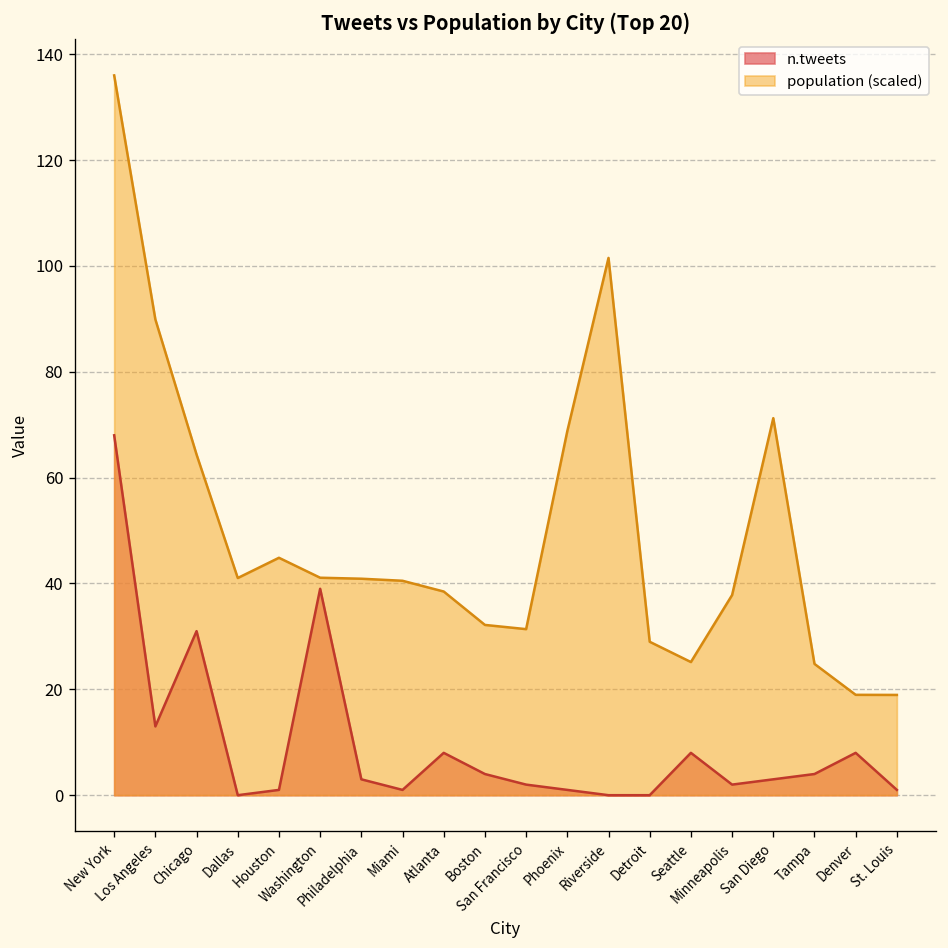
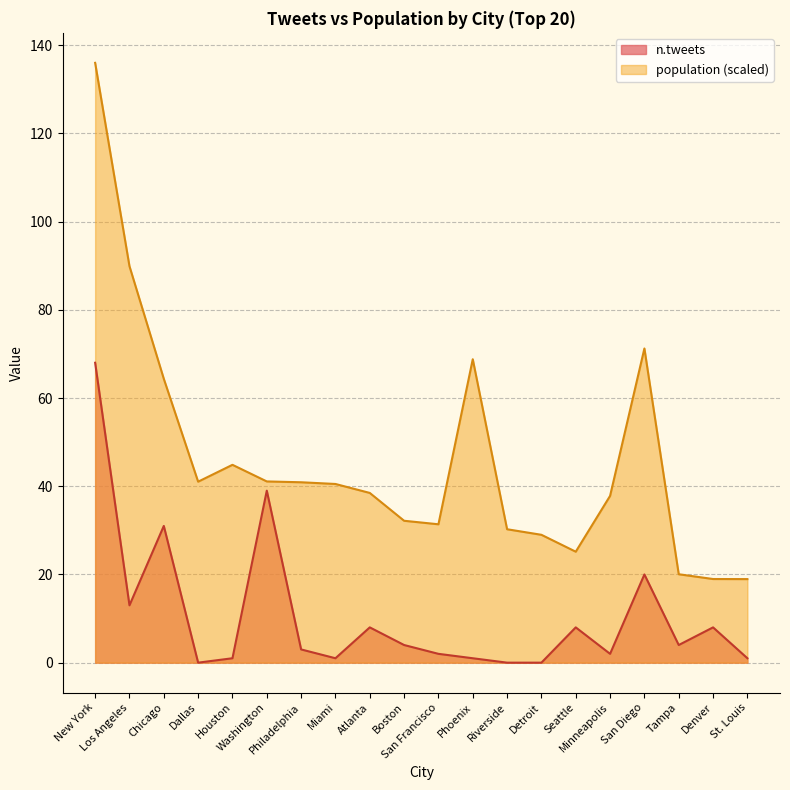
population (scaled), Riverside: 102 -> 30
n.tweets, San Diego: 3 -> 20
population (scaled), Tampa: 25 -> 20
